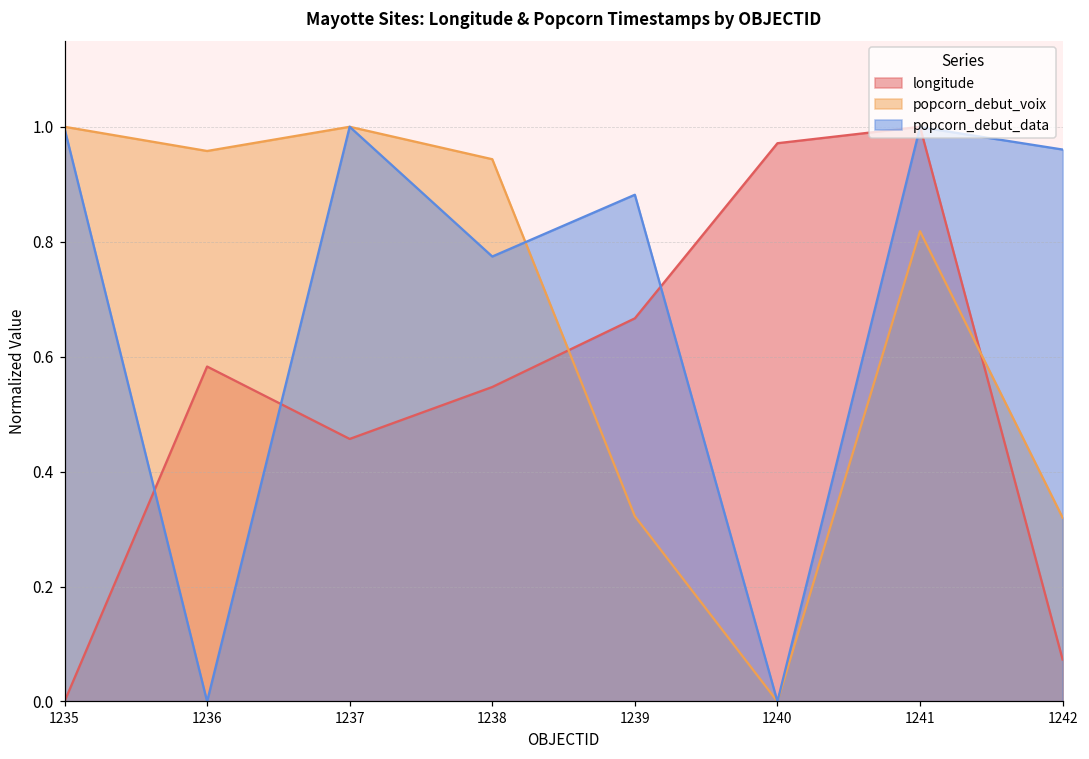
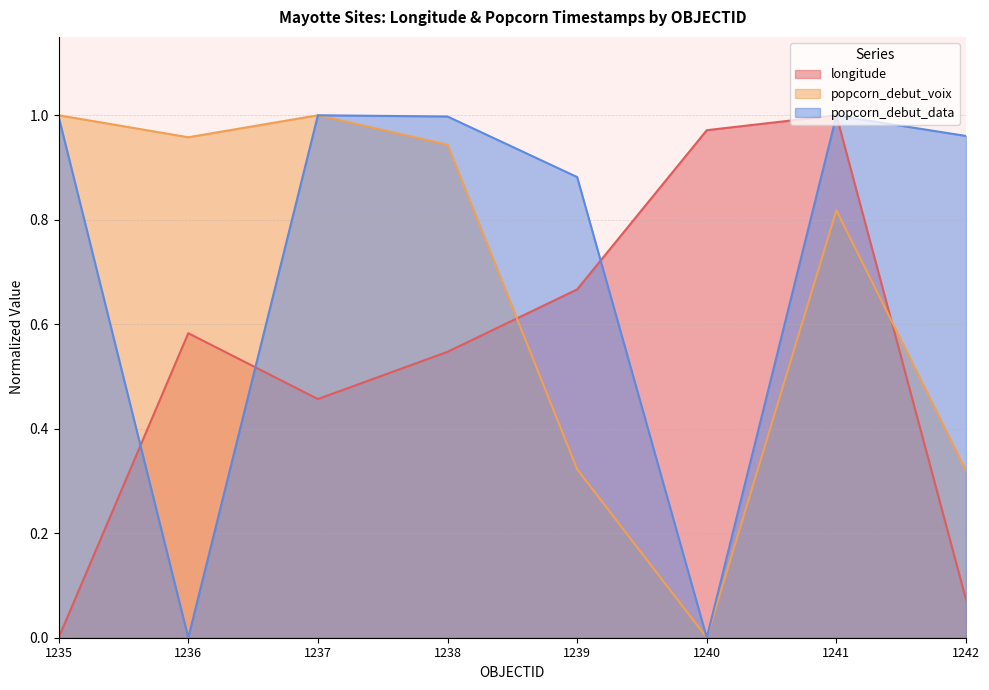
popcorn_debut_data, 1238: 0.77 -> 1.00
